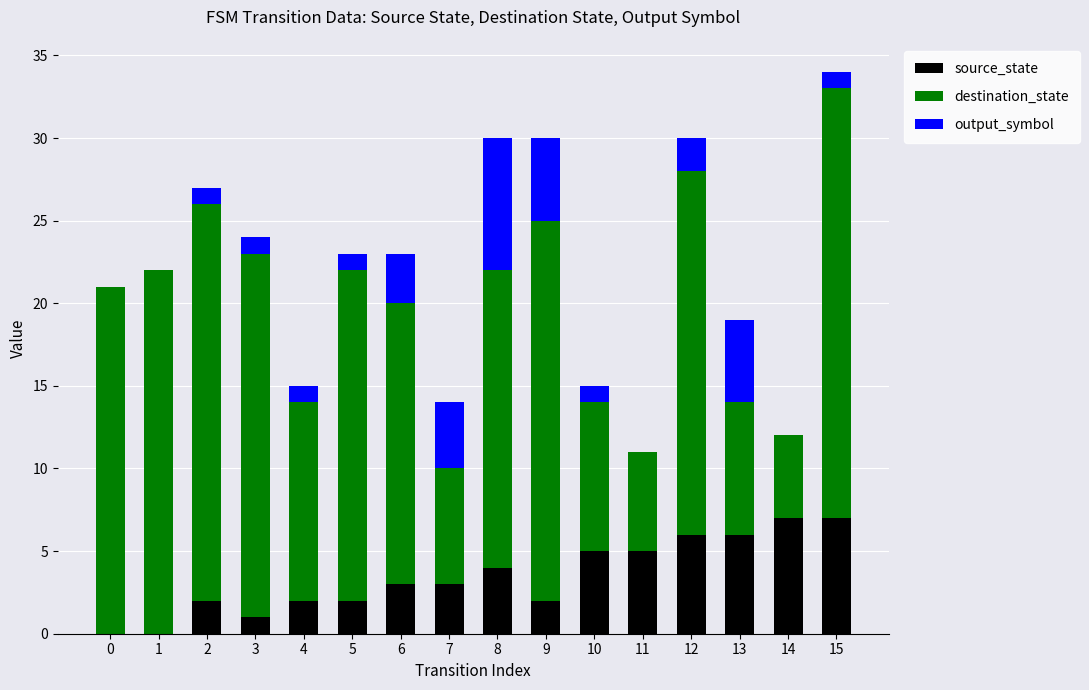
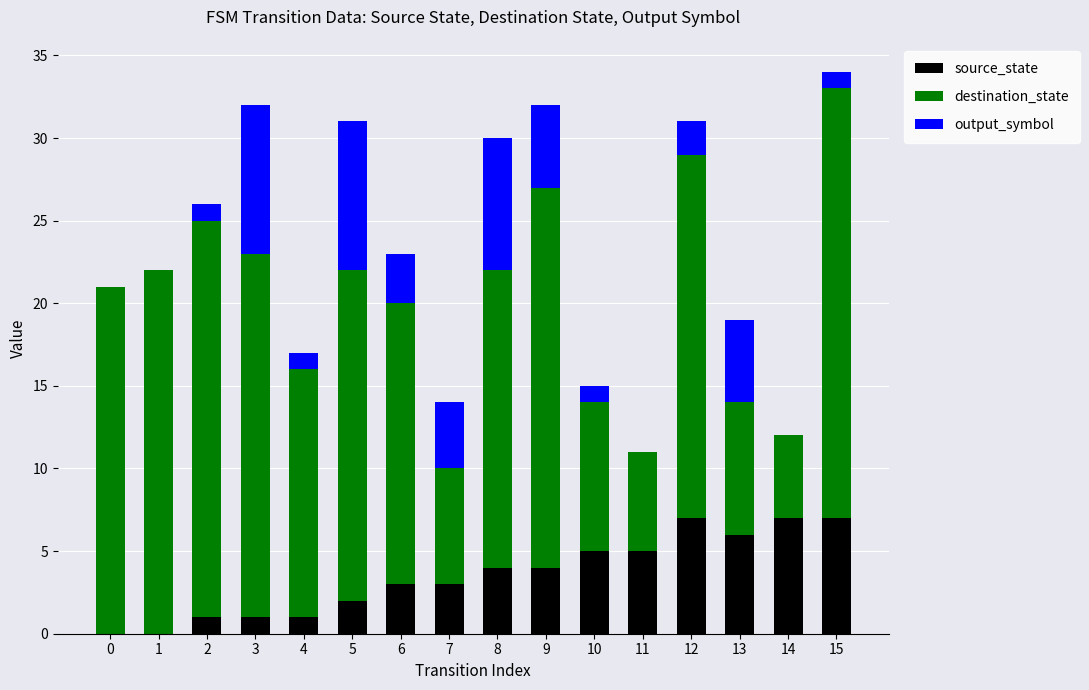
source_state, 2: 2 -> 1
output_symbol, 3: 1 -> 9
source_state, 4: 2 -> 1
destination_state, 4: 12 -> 15
output_symbol, 5: 1 -> 9
source_state, 9: 2 -> 4
source_state, 12: 6 -> 7
